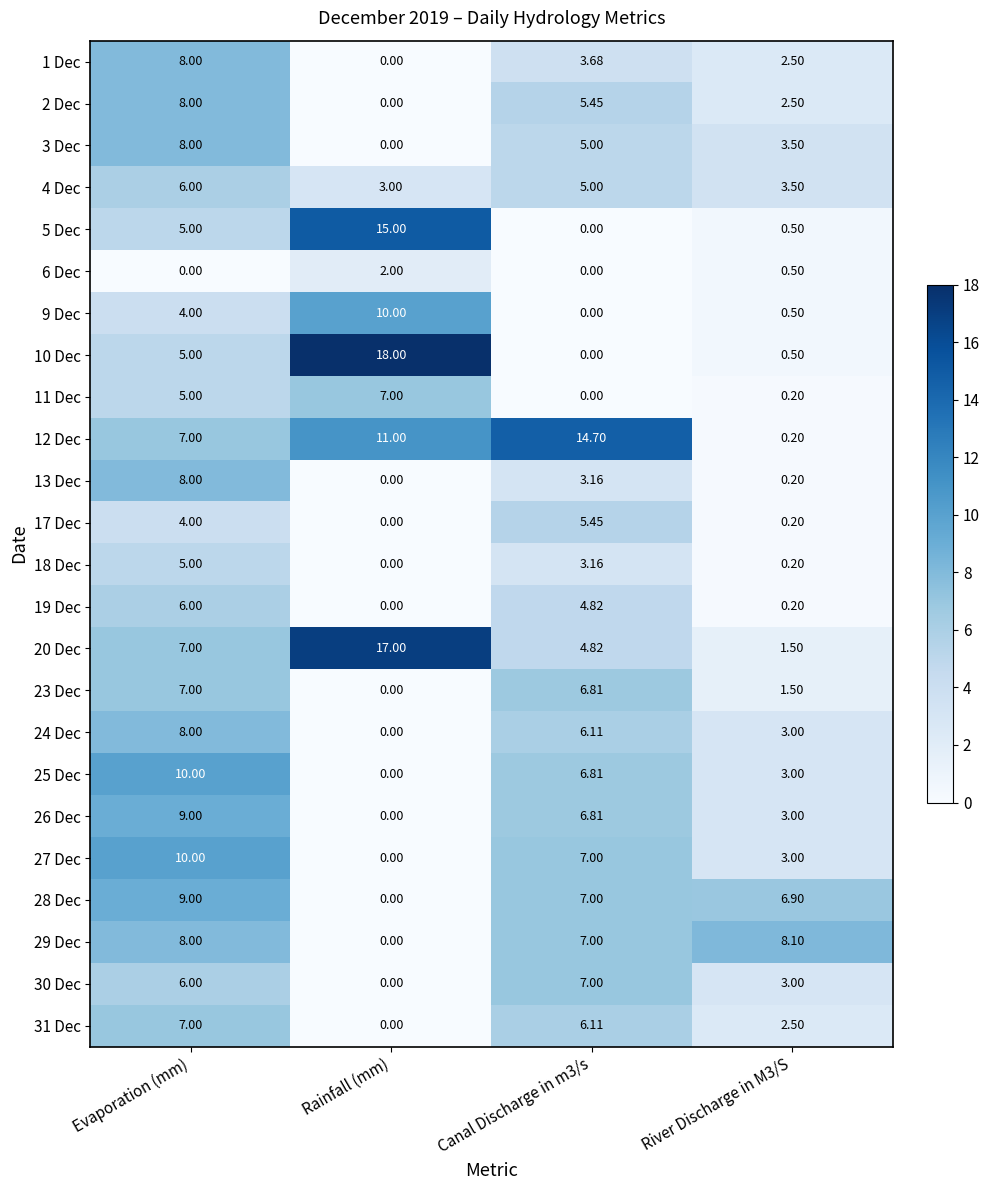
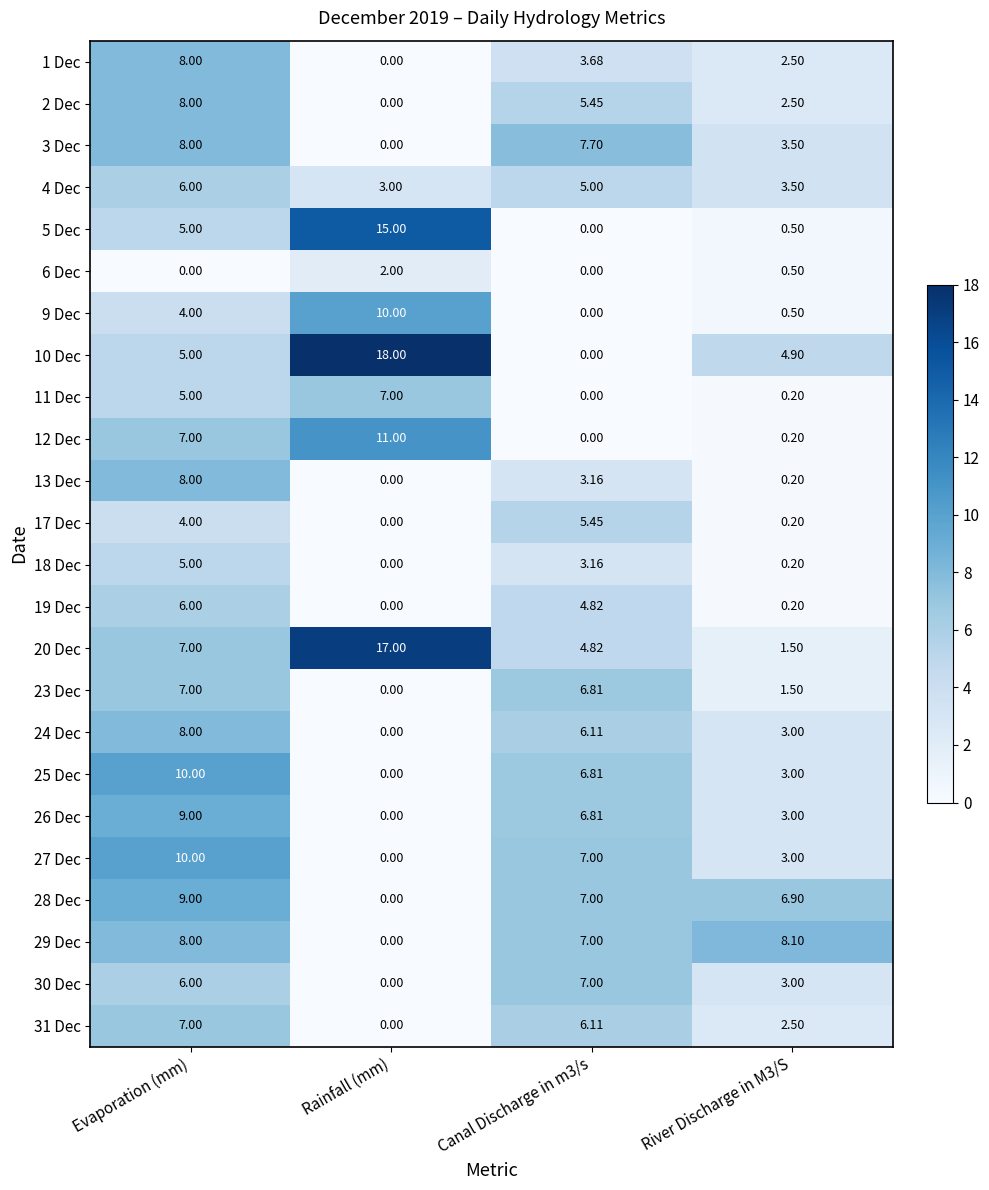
3 Dec, Canal Discharge in m3/s: 5.00 -> 7.70
10 Dec, River Discharge in M3/S: 0.50 -> 4.90
12 Dec, Canal Discharge in m3/s: 14.70 -> 0.00
